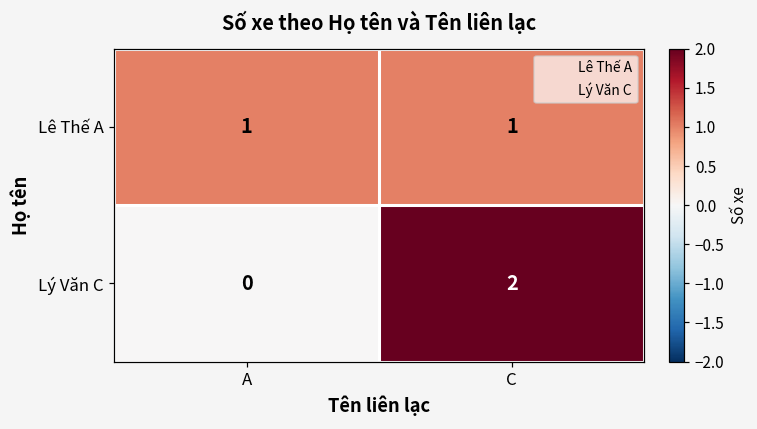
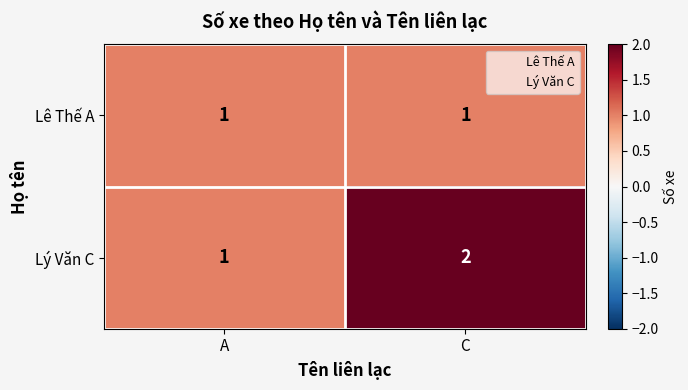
Lý Văn C, A: 0 -> 1
